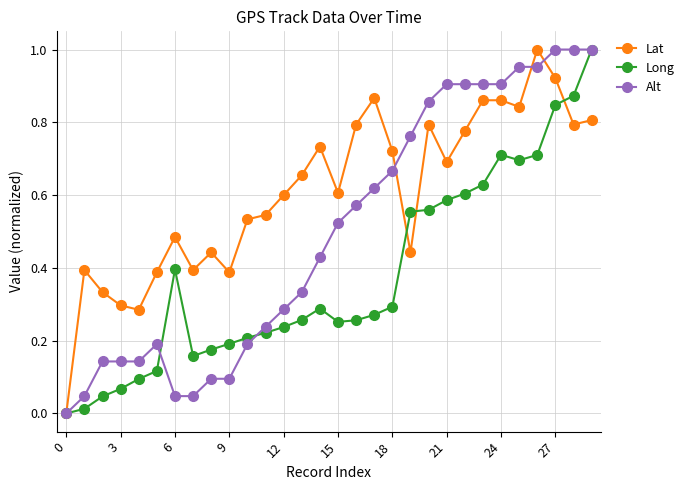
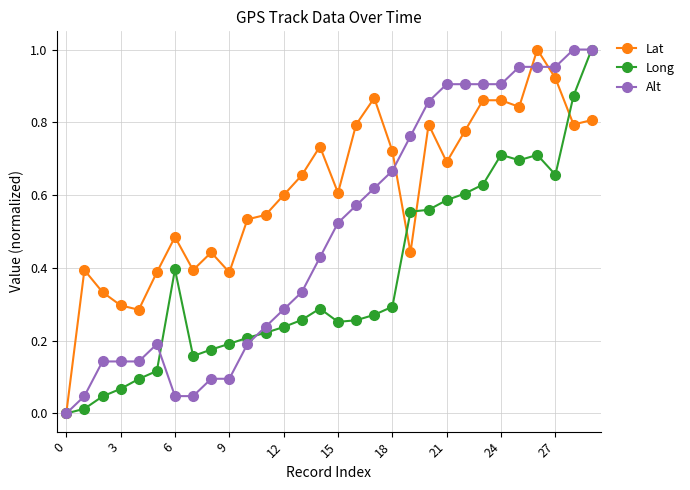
Long, 27: 0.85 -> 0.66
Alt, 27: 1.00 -> 0.95
